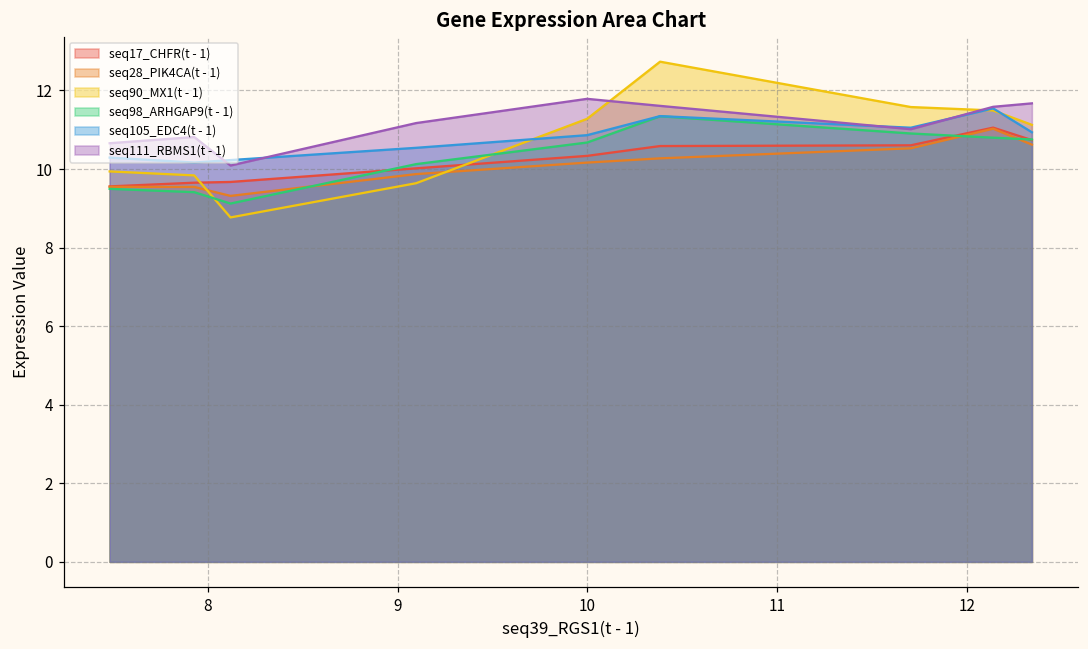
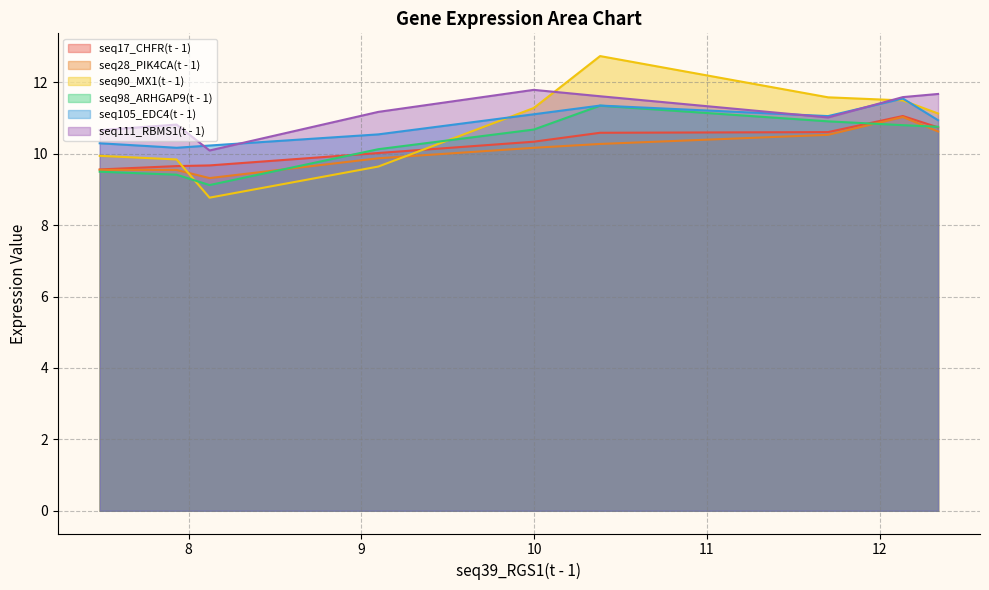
seq105_EDC4(t - 1), 10: 10.9 -> 11.1
